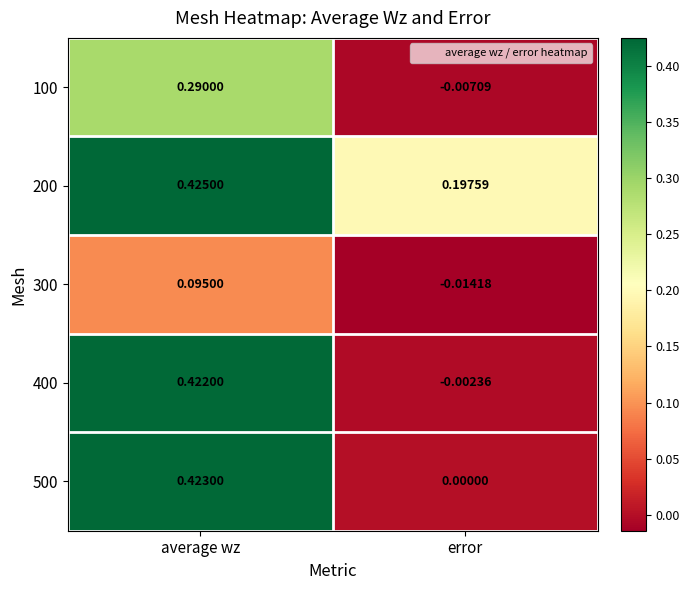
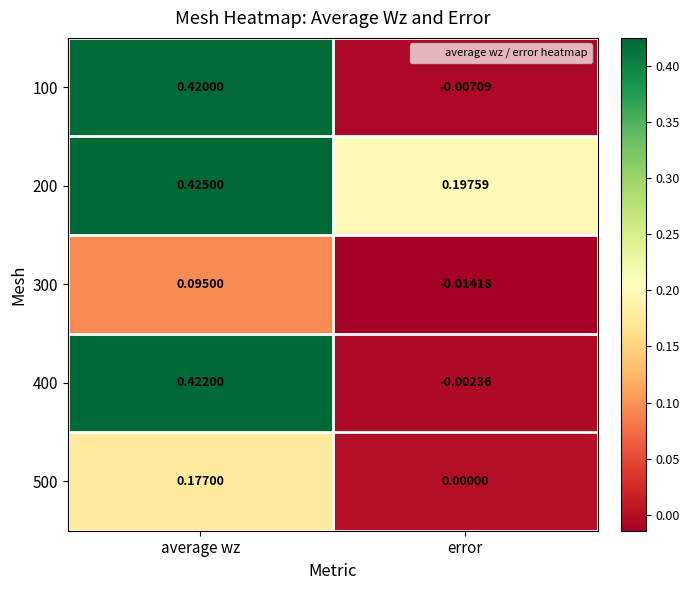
100, average wz: 0.29000 -> 0.42000
500, average wz: 0.42300 -> 0.17700
